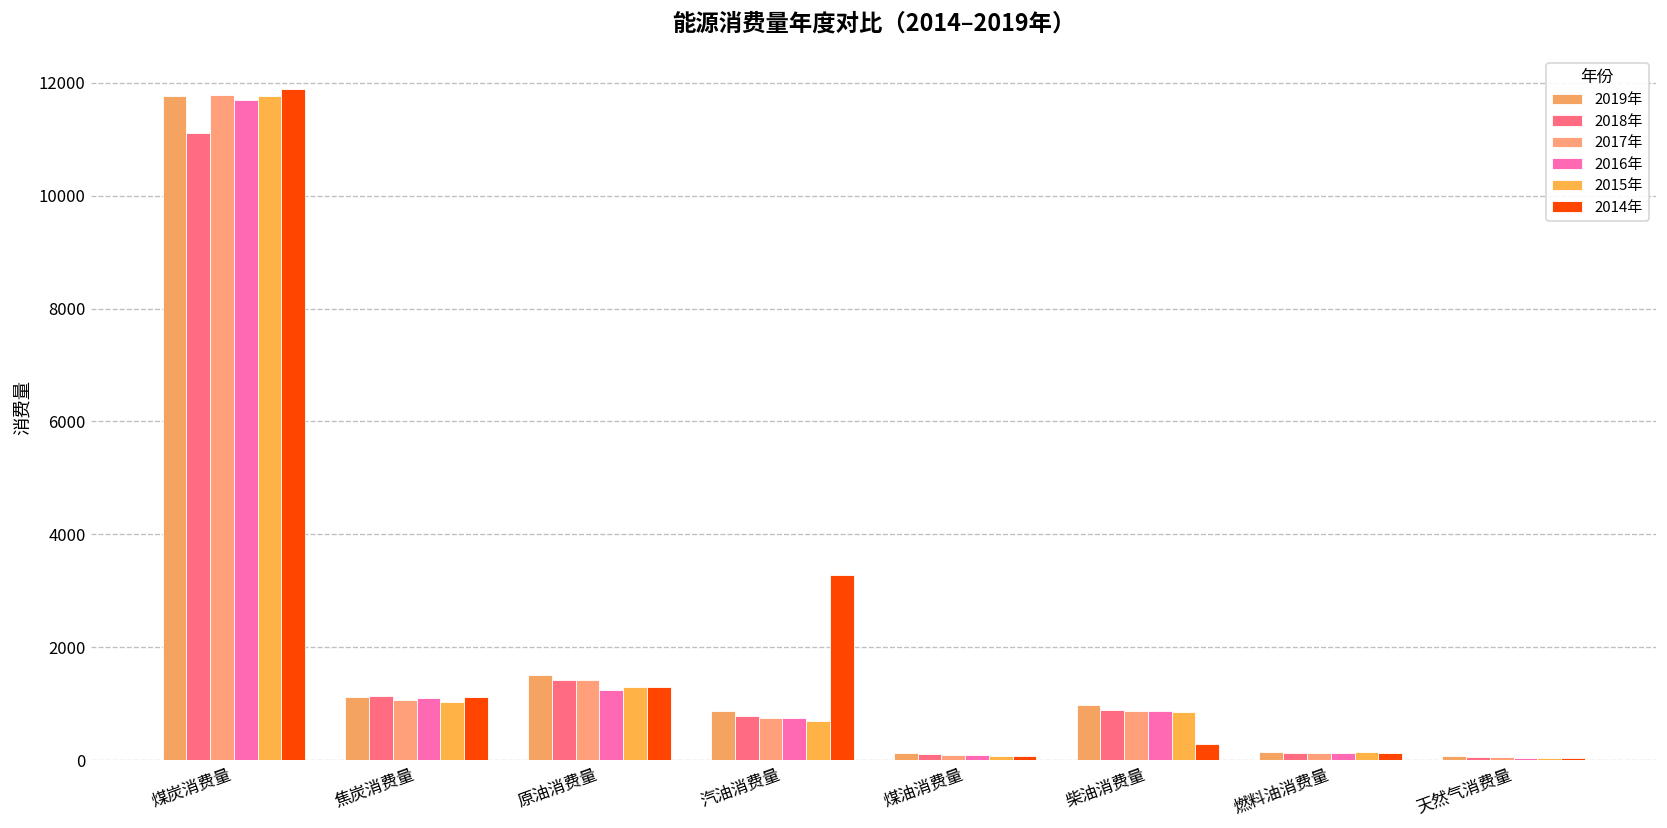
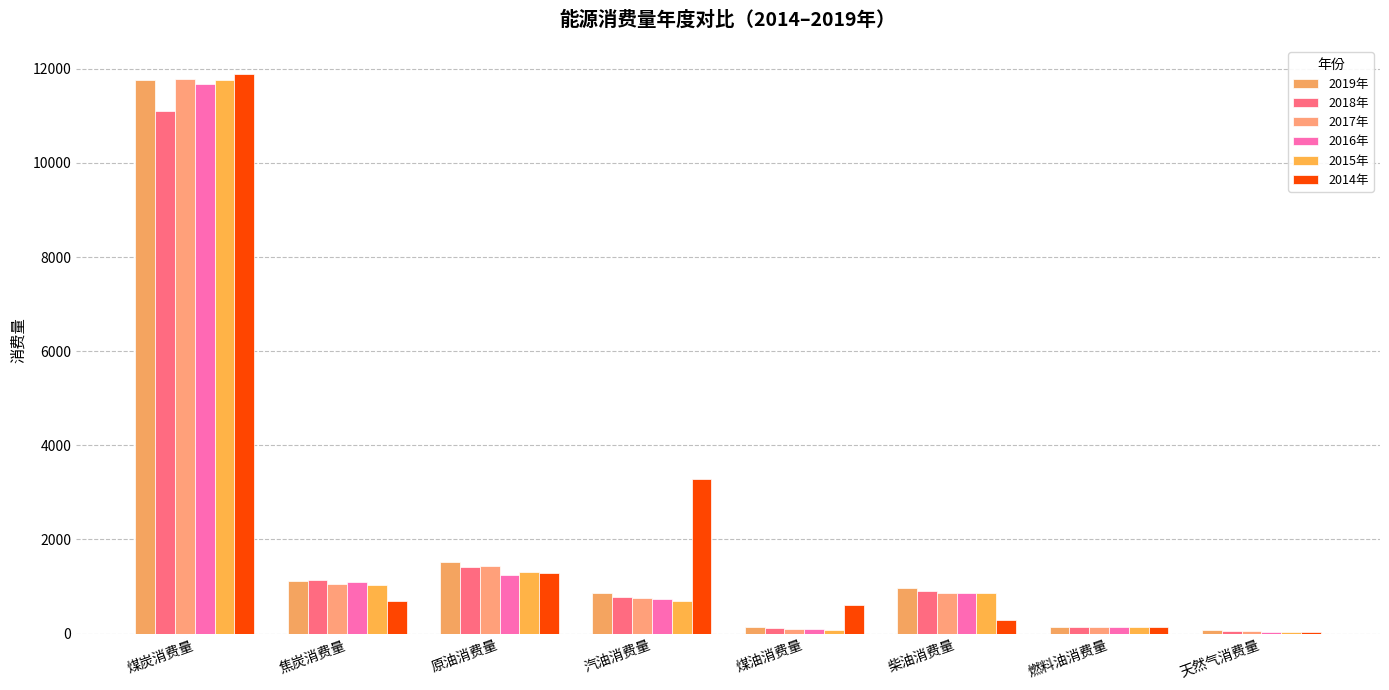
2014年, 焦炭消费量: 1100 -> 700
2014年, 煤油消费量: 100 -> 600
